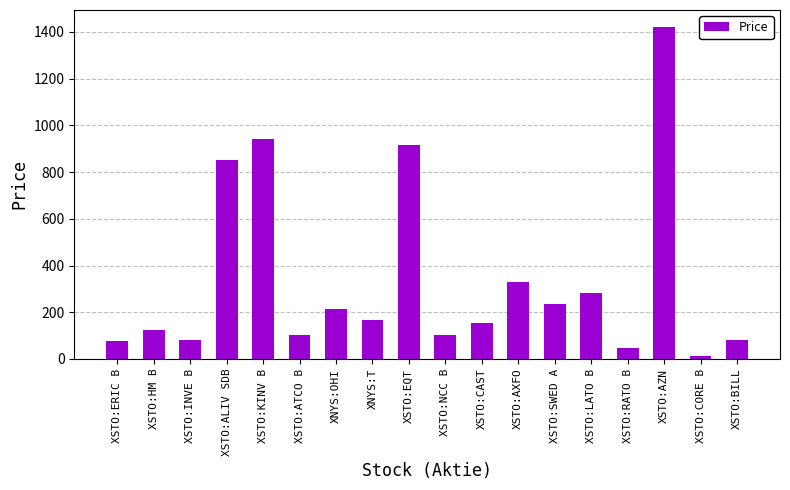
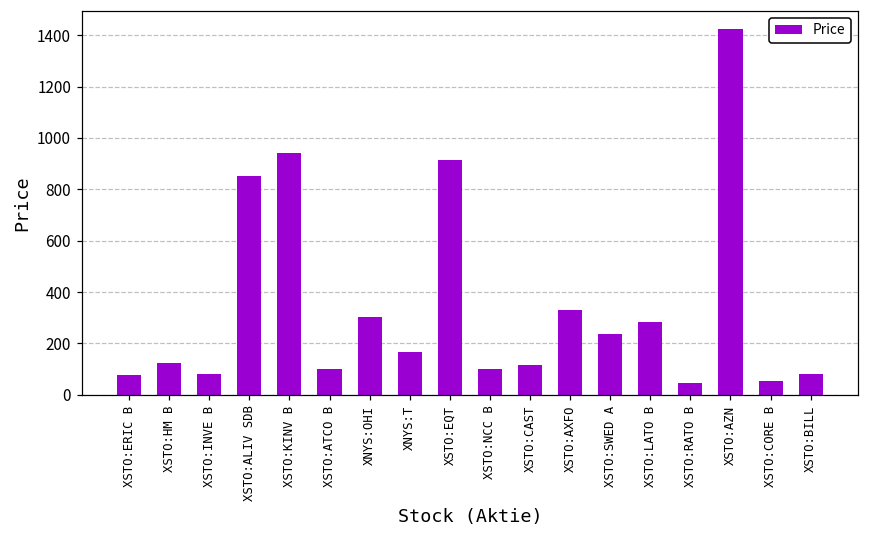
XNYS:OHI: 210 -> 300
XSTO:CAST: 150 -> 120
XSTO:CORE B: 10 -> 50
